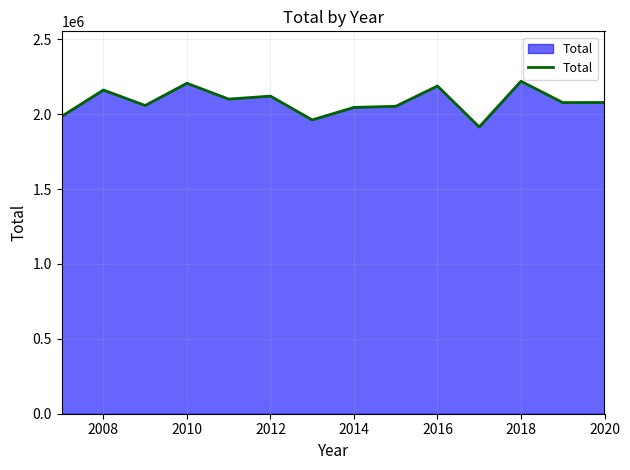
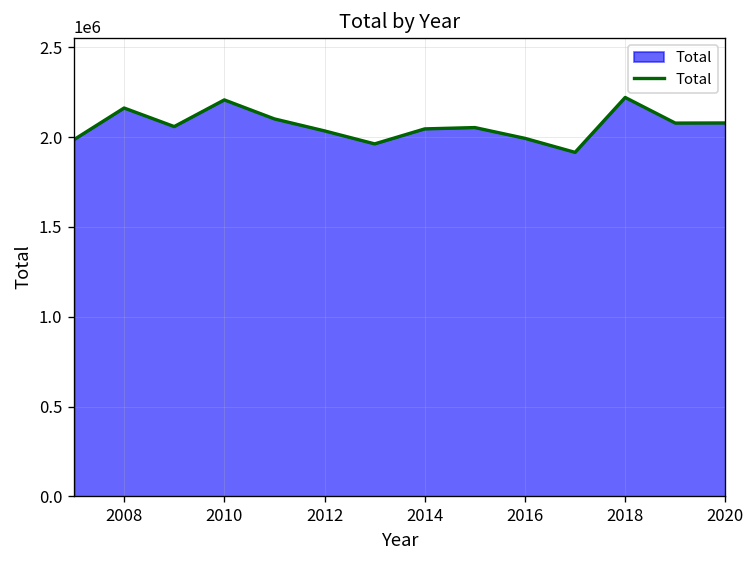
2012: 2120000 -> 2030000
2016: 2190000 -> 1990000
